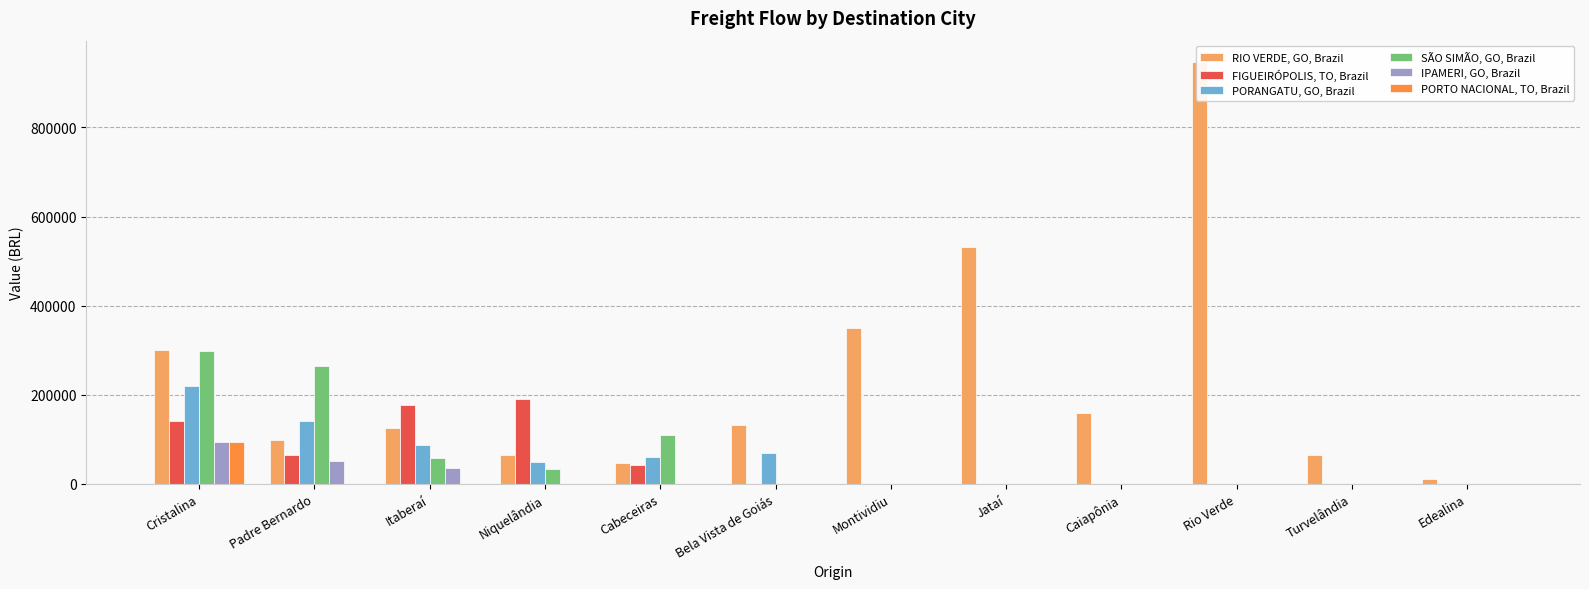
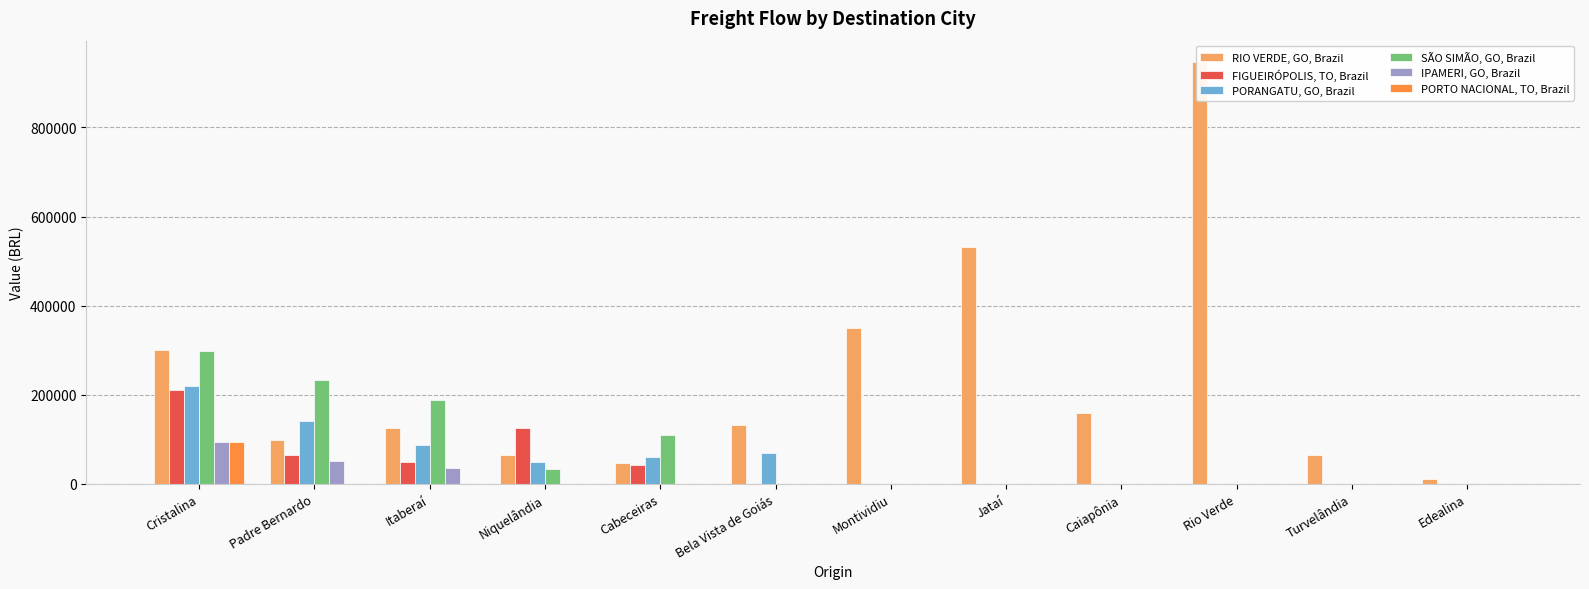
FIGUEIRÓPOLIS, TO, Brazil, Cristalina: 140000 -> 210000
SÃO SIMÃO, GO, Brazil, Padre Bernardo: 260000 -> 230000
FIGUEIRÓPOLIS, TO, Brazil, Itaberaí: 180000 -> 50000
SÃO SIMÃO, GO, Brazil, Itaberaí: 60000 -> 190000
FIGUEIRÓPOLIS, TO, Brazil, Niquelândia: 190000 -> 120000
